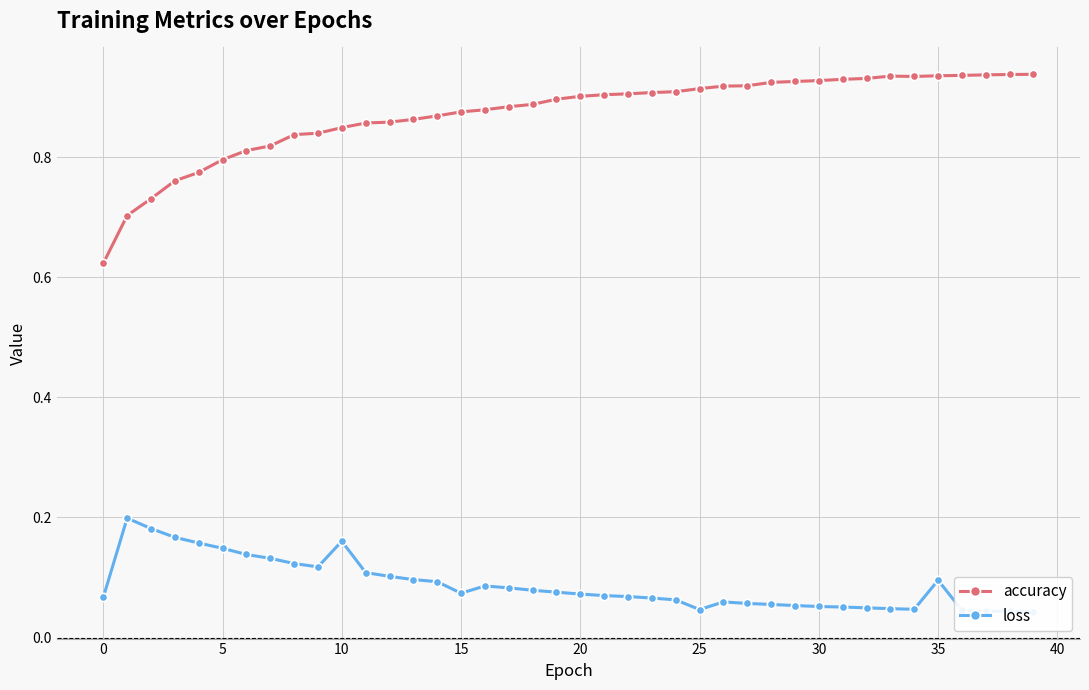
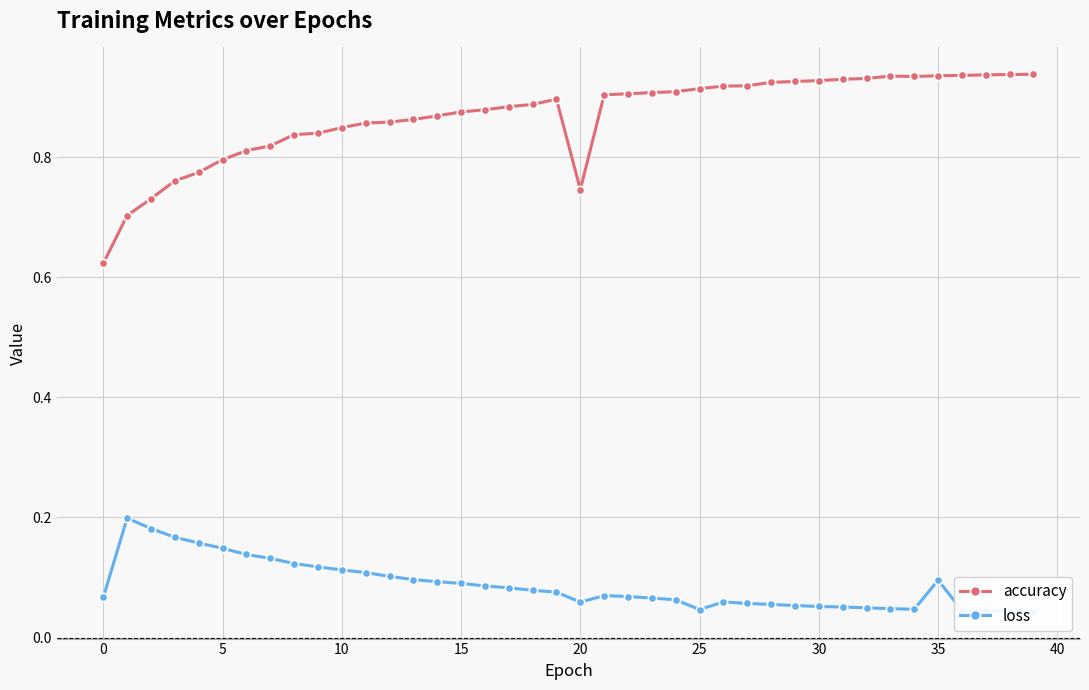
loss, 10: 0.16 -> 0.11
loss, 15: 0.07 -> 0.09
accuracy, 20: 0.90 -> 0.75
loss, 20: 0.07 -> 0.06
